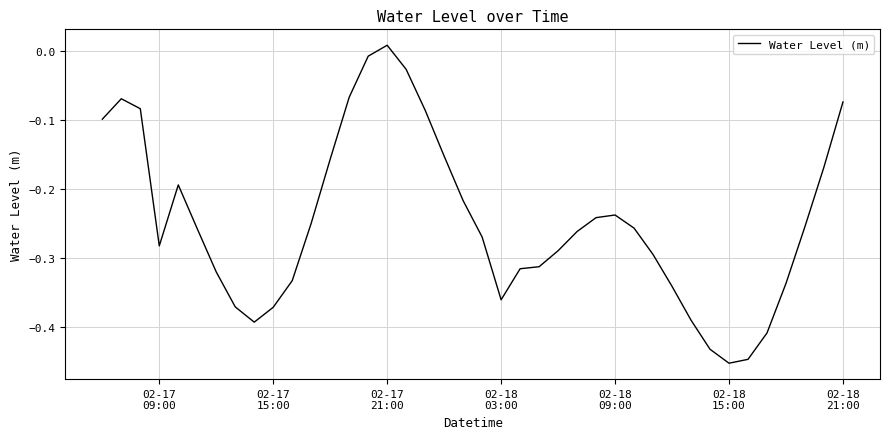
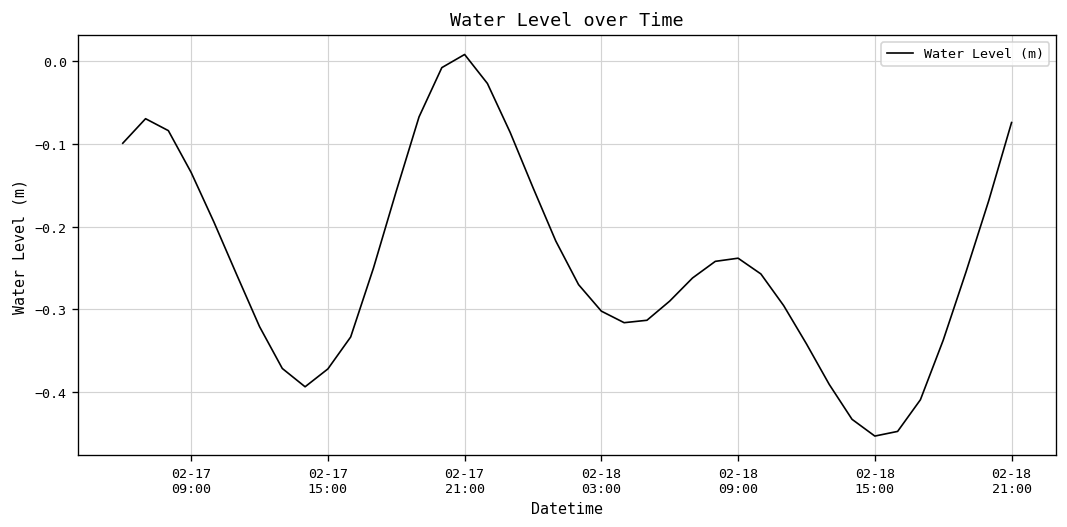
02-17 09:00: -0.28 -> -0.13
02-18 03:00: -0.36 -> -0.30
